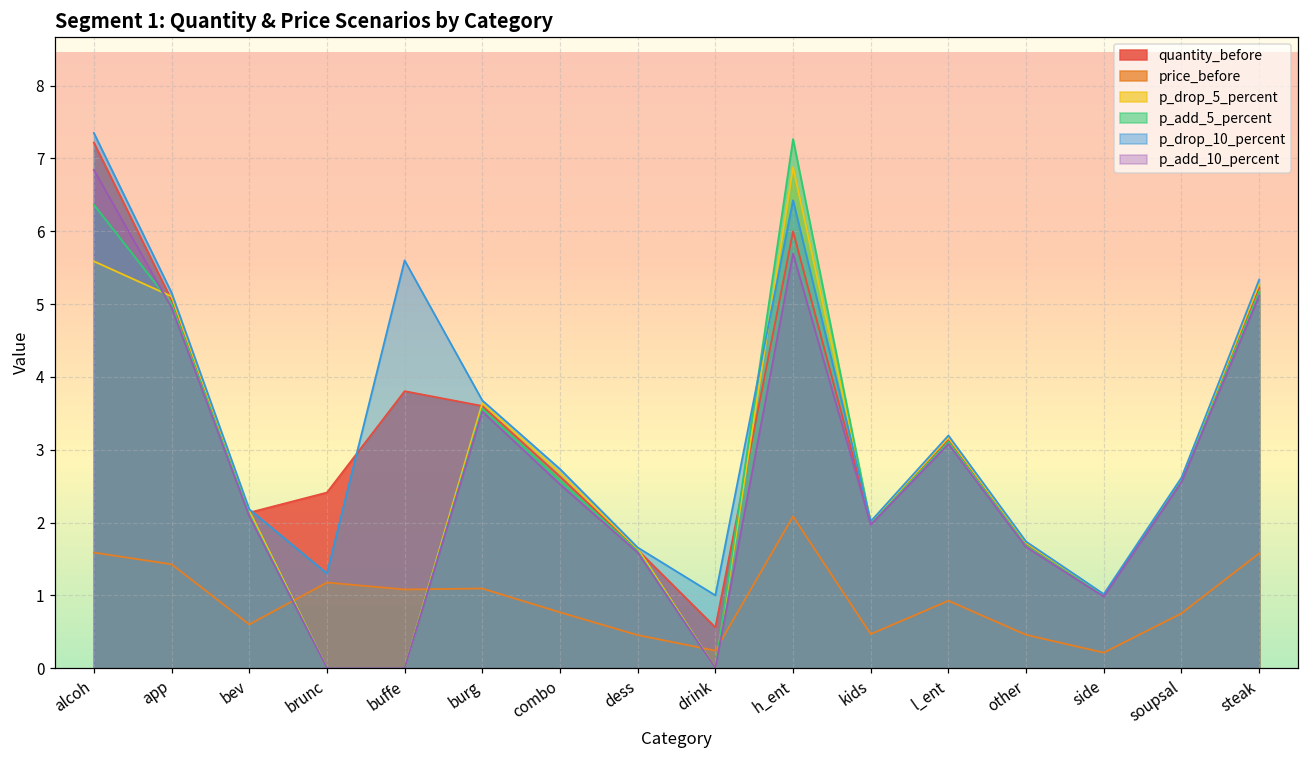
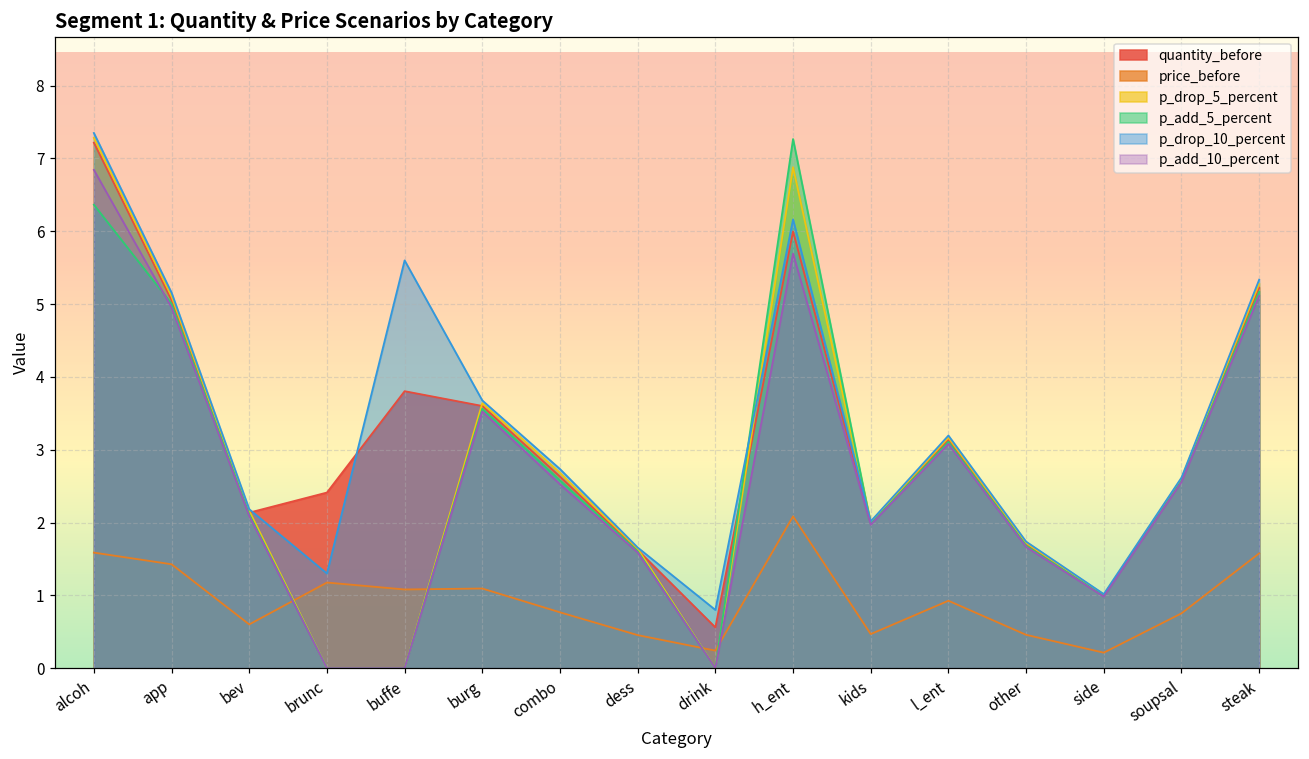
p_drop_5_percent, alcoh: 5.6 -> 7.3
p_drop_10_percent, drink: 1.0 -> 0.8
p_drop_10_percent, h_ent: 6.4 -> 6.2
